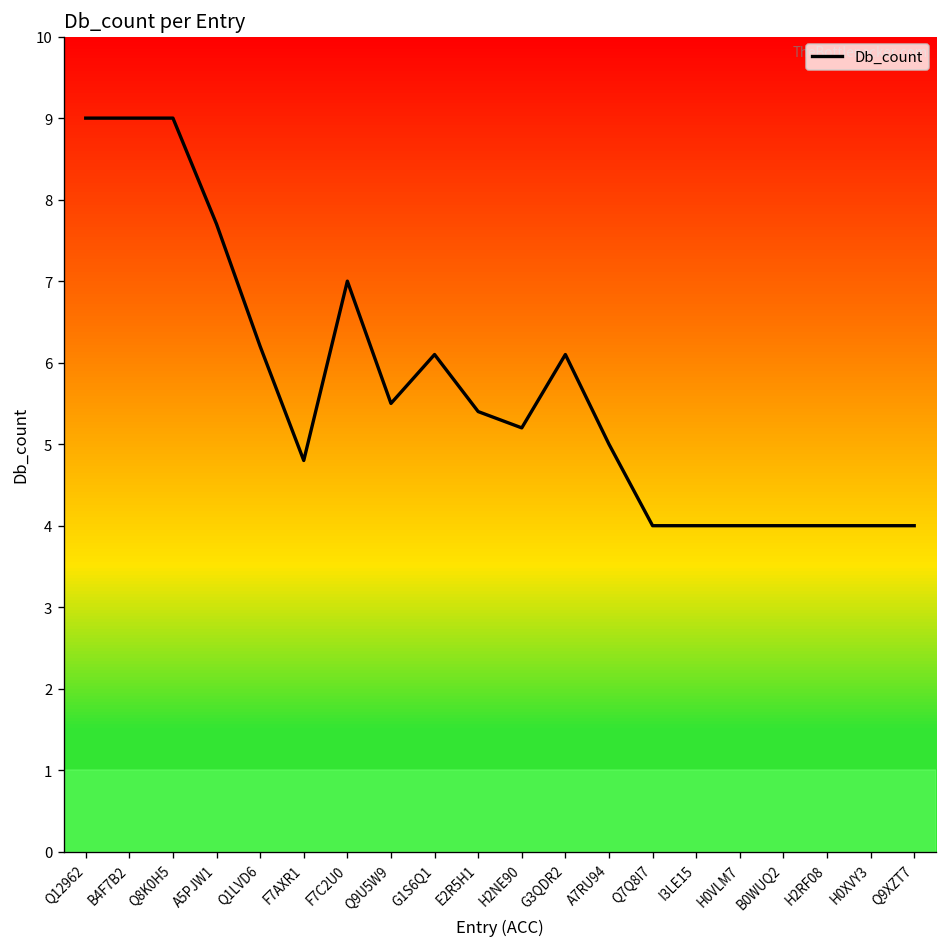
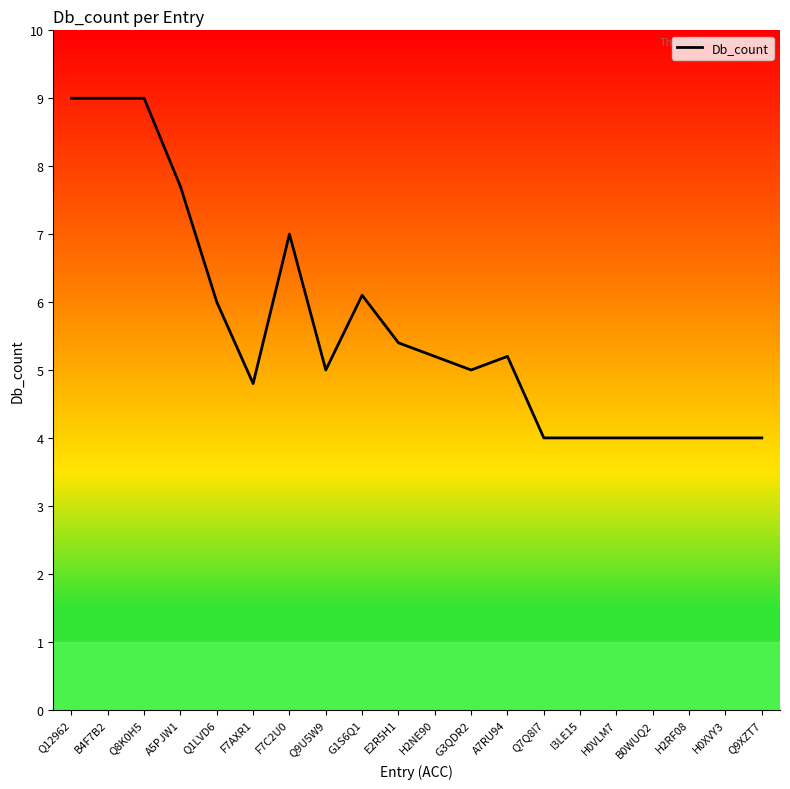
Q1LVD6: 6.2 -> 6.0
Q9U5W9: 5.5 -> 5.0
G3QDR2: 6.1 -> 5.0
A7RU94: 5.0 -> 5.2
